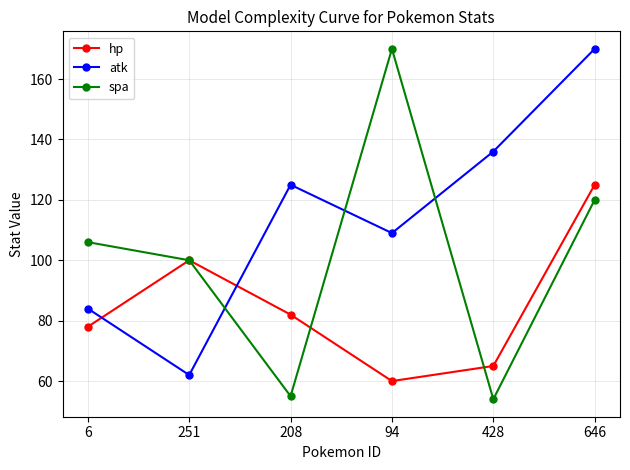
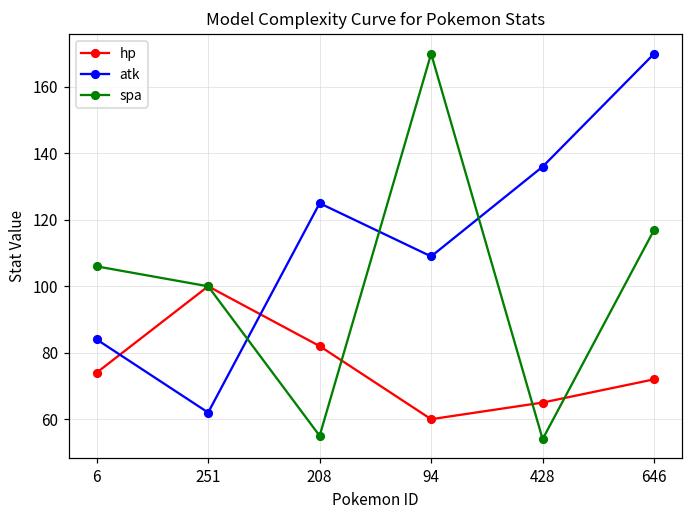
hp, 6: 78 -> 74
hp, 646: 125 -> 72
spa, 646: 120 -> 117
